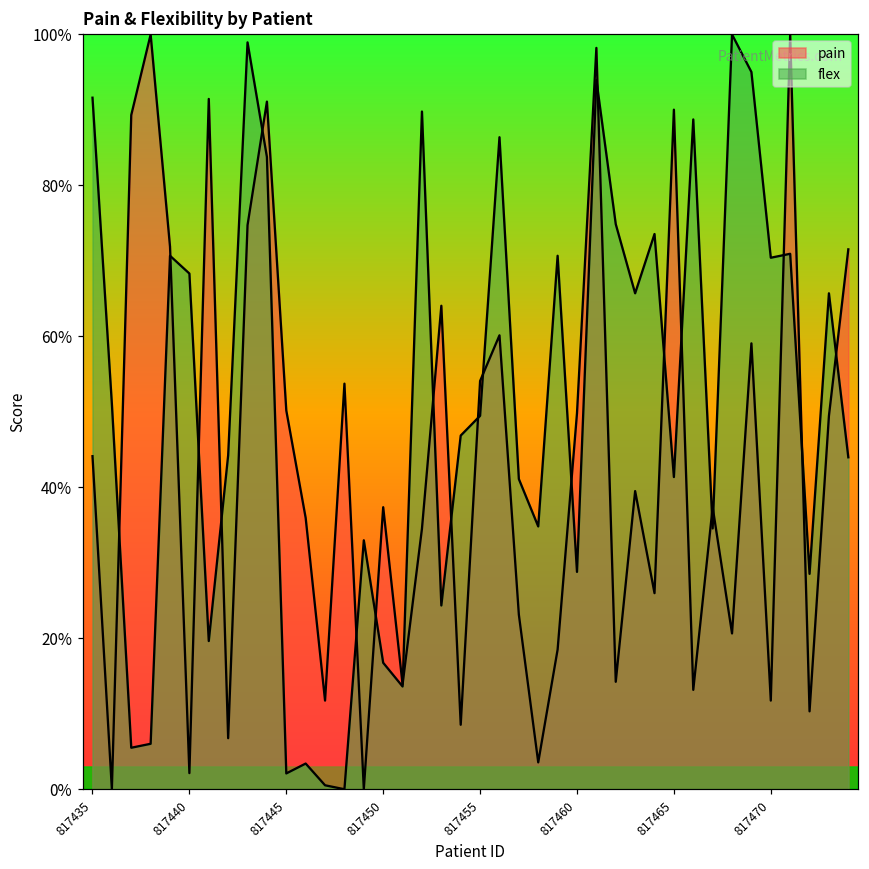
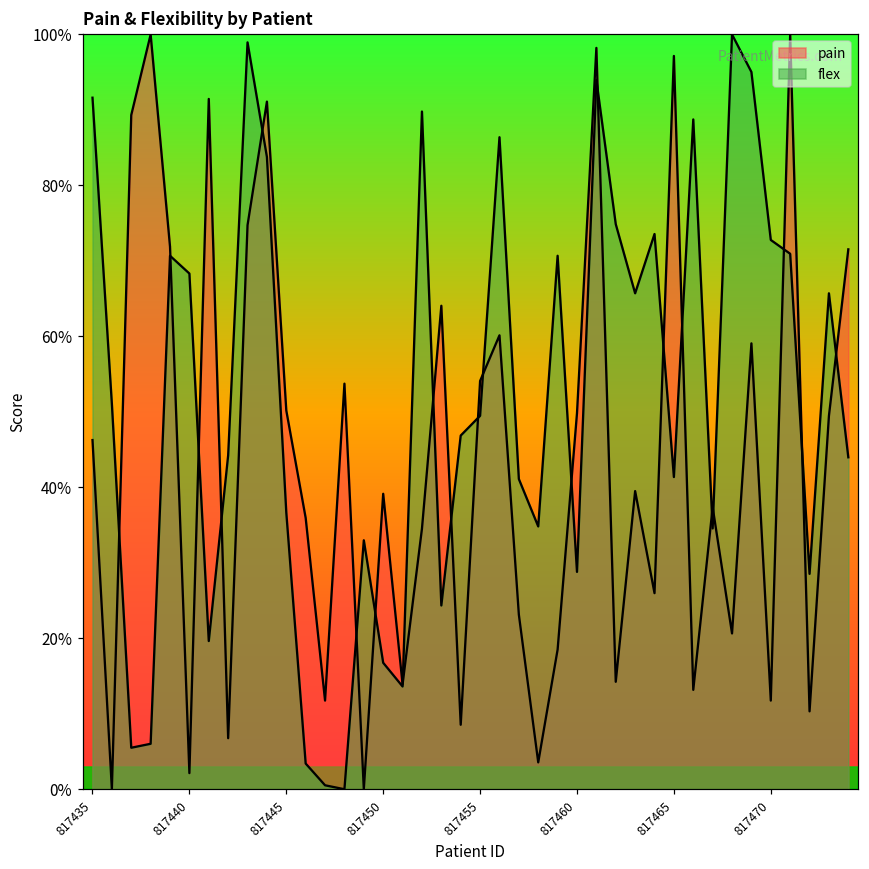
pain, 817435: 44% -> 46%
flex, 817445: 2% -> 37%
pain, 817450: 37% -> 39%
pain, 817465: 90% -> 97%
flex, 817470: 70% -> 73%
